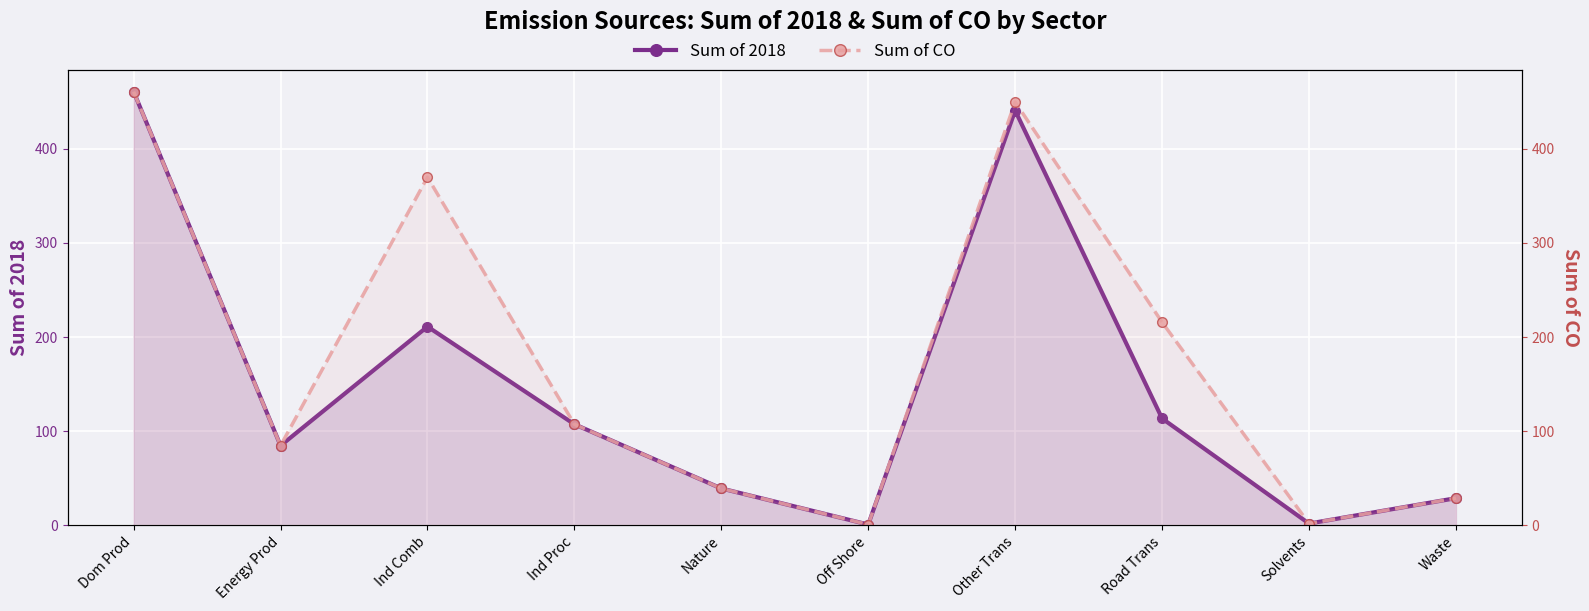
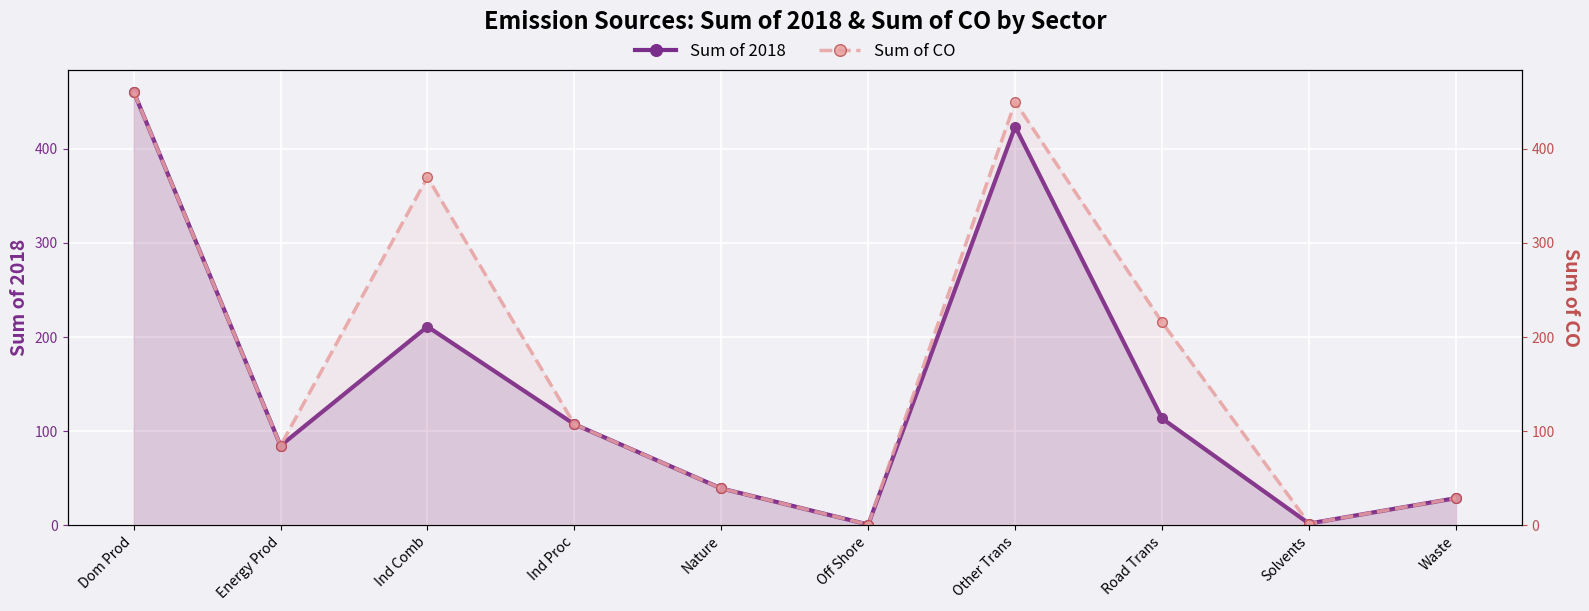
Sum of 2018, Other Trans: 440 -> 420
